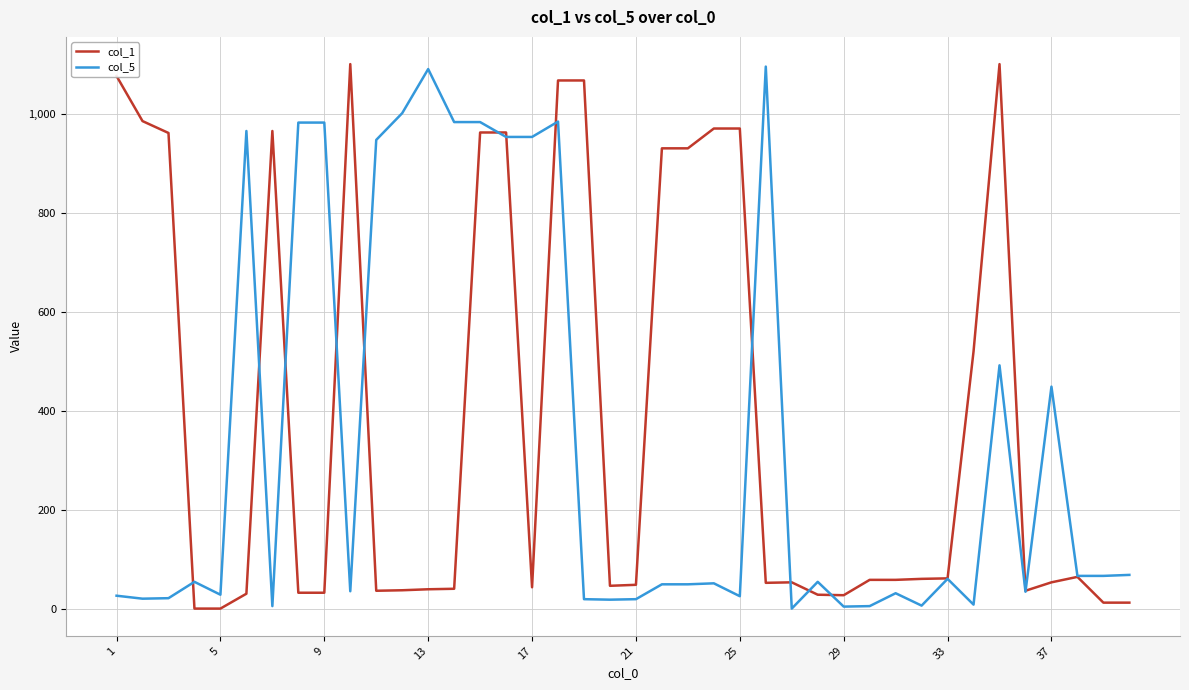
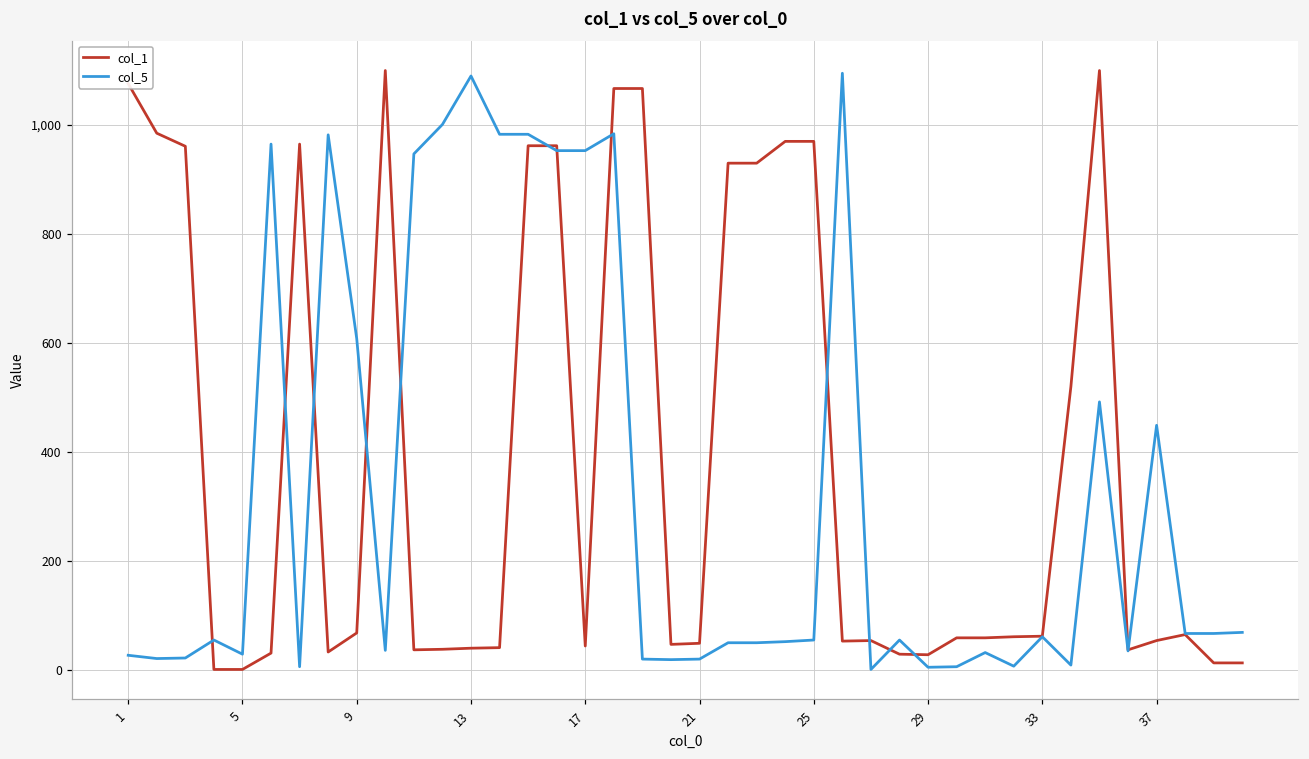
col_1, 9: 30 -> 70
col_5, 9: 980 -> 610
col_5, 25: 30 -> 60
